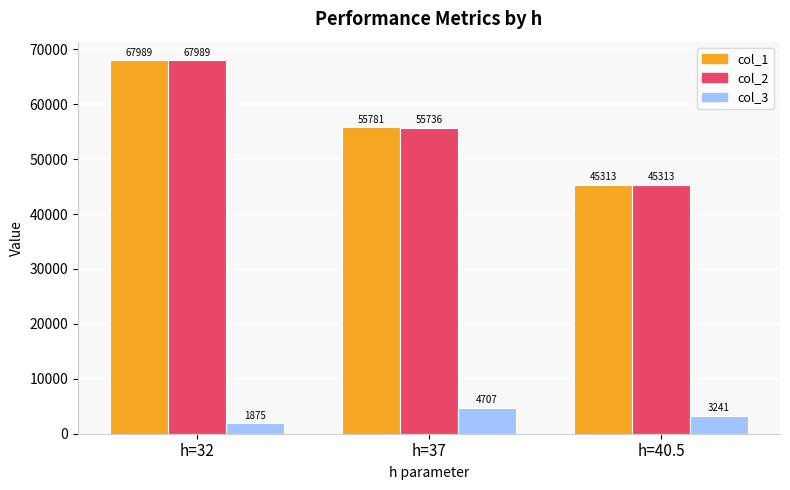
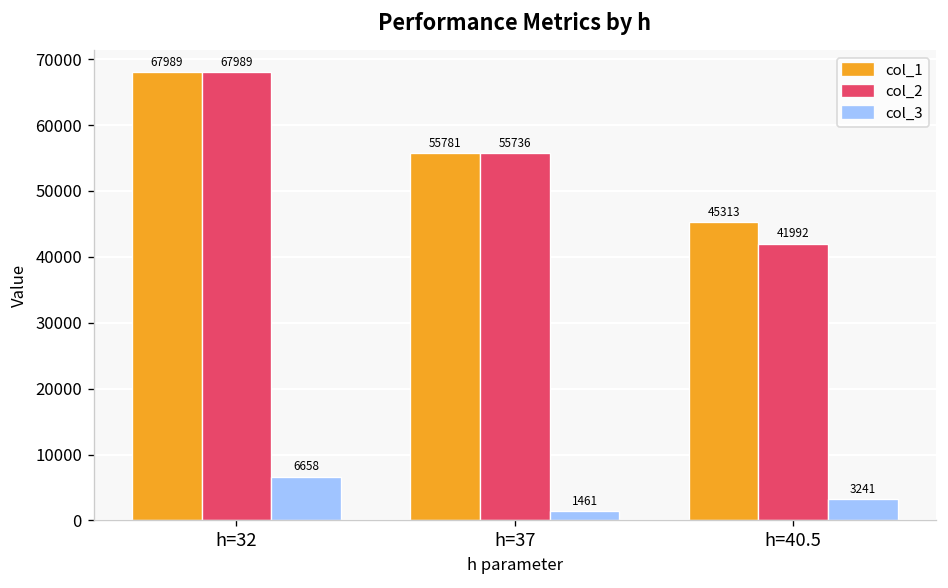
col_3, h=32: 1875 -> 6658
col_3, h=37: 4707 -> 1461
col_2, h=40.5: 45313 -> 41992
